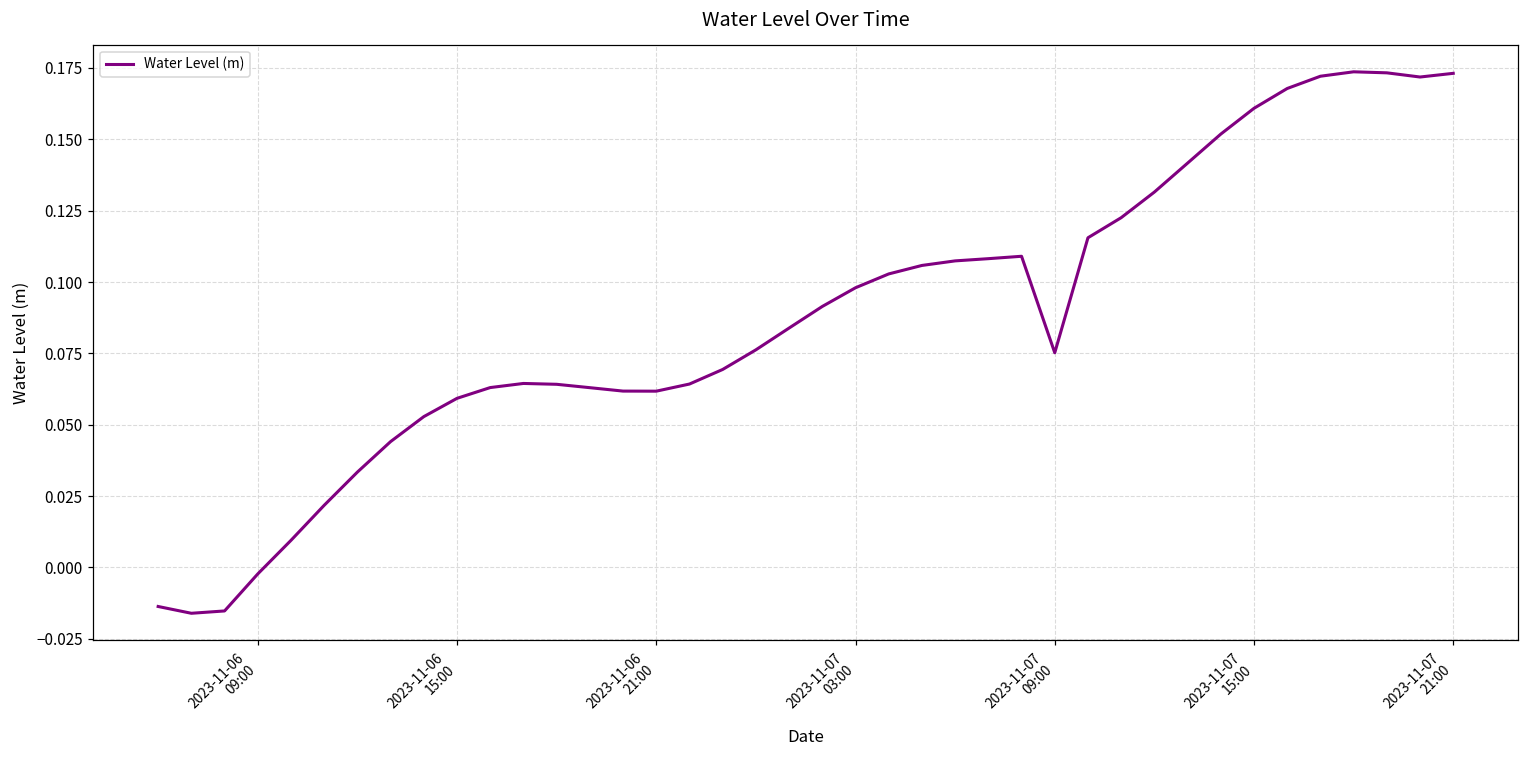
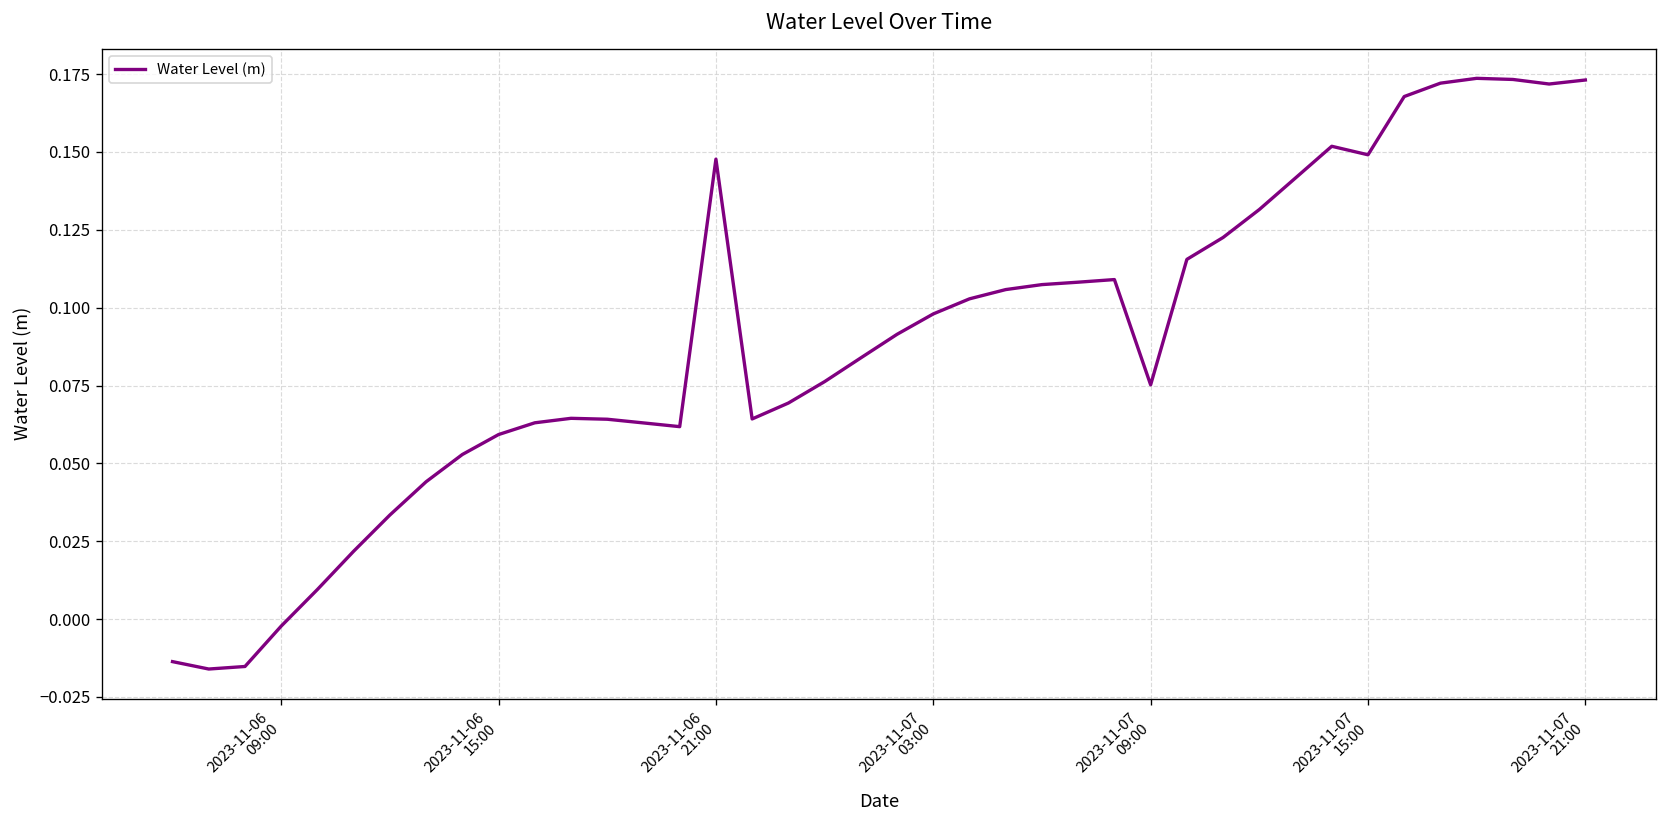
2023-11-06 21:00: 0.062 -> 0.148
2023-11-07 15:00: 0.161 -> 0.149
